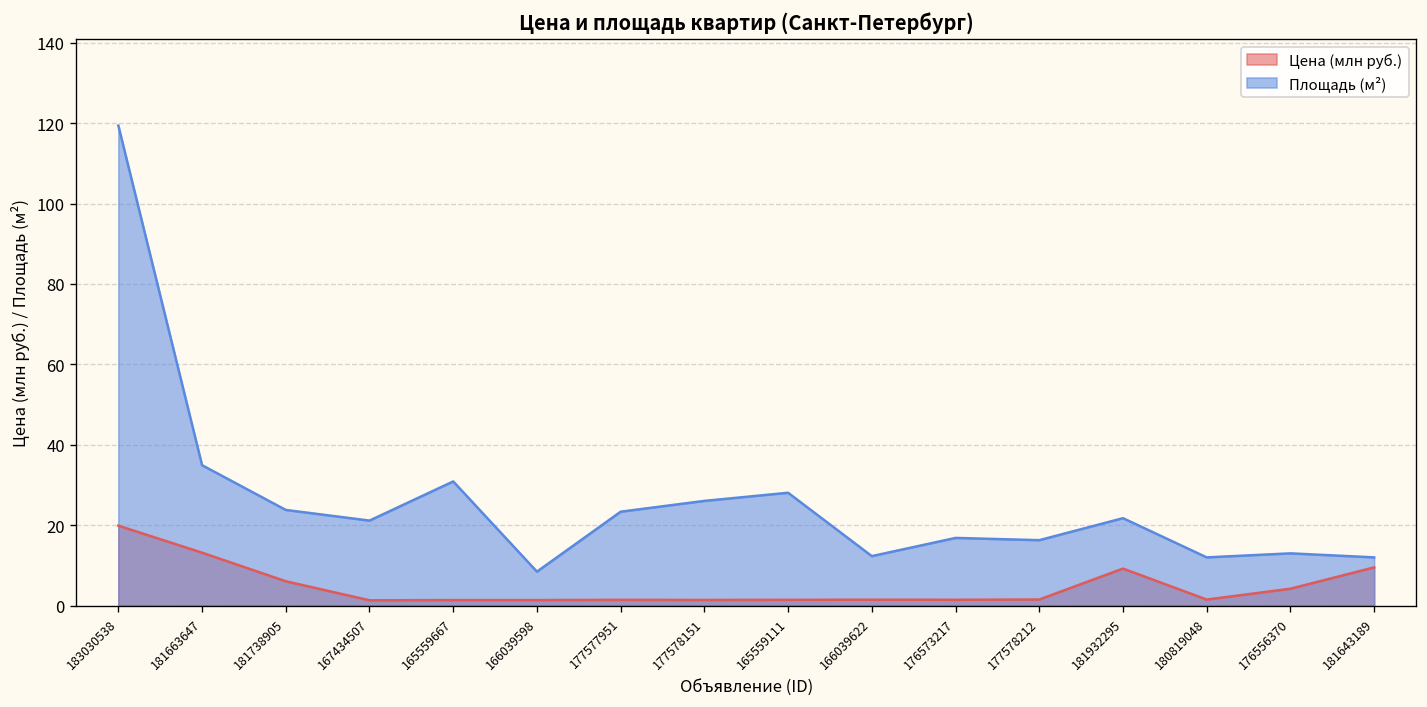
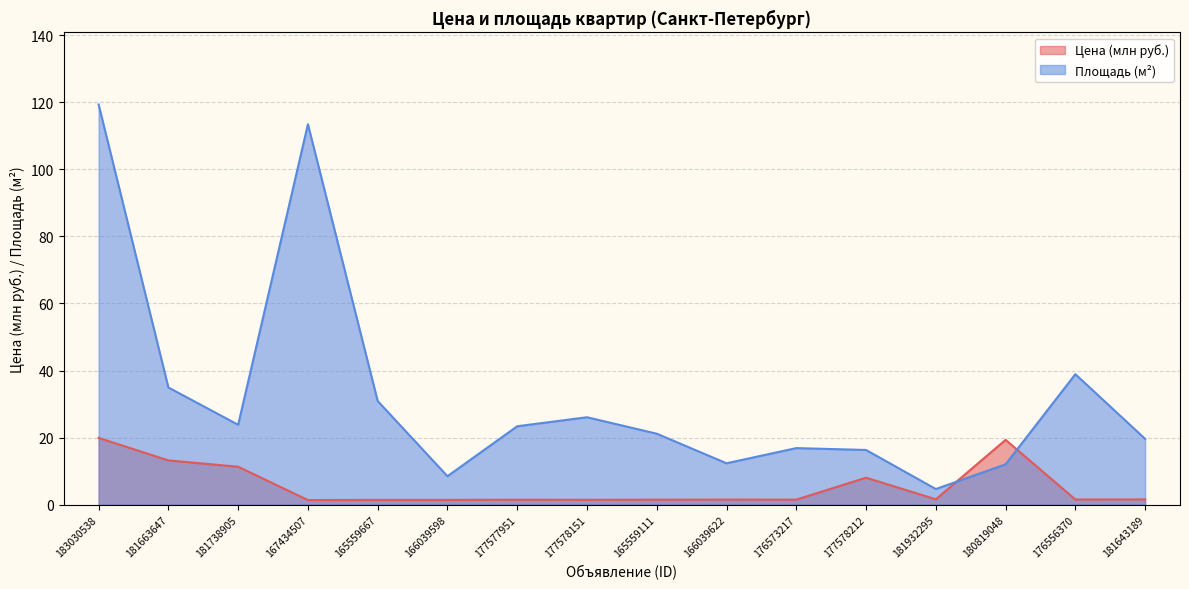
Цена (млн руб.), 181738905: 6 -> 11
Площадь (м²), 167434507: 21 -> 114
Площадь (м²), 165559111: 28 -> 21
Цена (млн руб.), 177578212: 2 -> 8
Цена (млн руб.), 181932295: 9 -> 2
Площадь (м²), 181932295: 22 -> 5
Цена (млн руб.), 180819048: 2 -> 19
Цена (млн руб.), 176556370: 4 -> 2
Площадь (м²), 176556370: 13 -> 39
Цена (млн руб.), 181643189: 10 -> 2
Площадь (м²), 181643189: 12 -> 20
